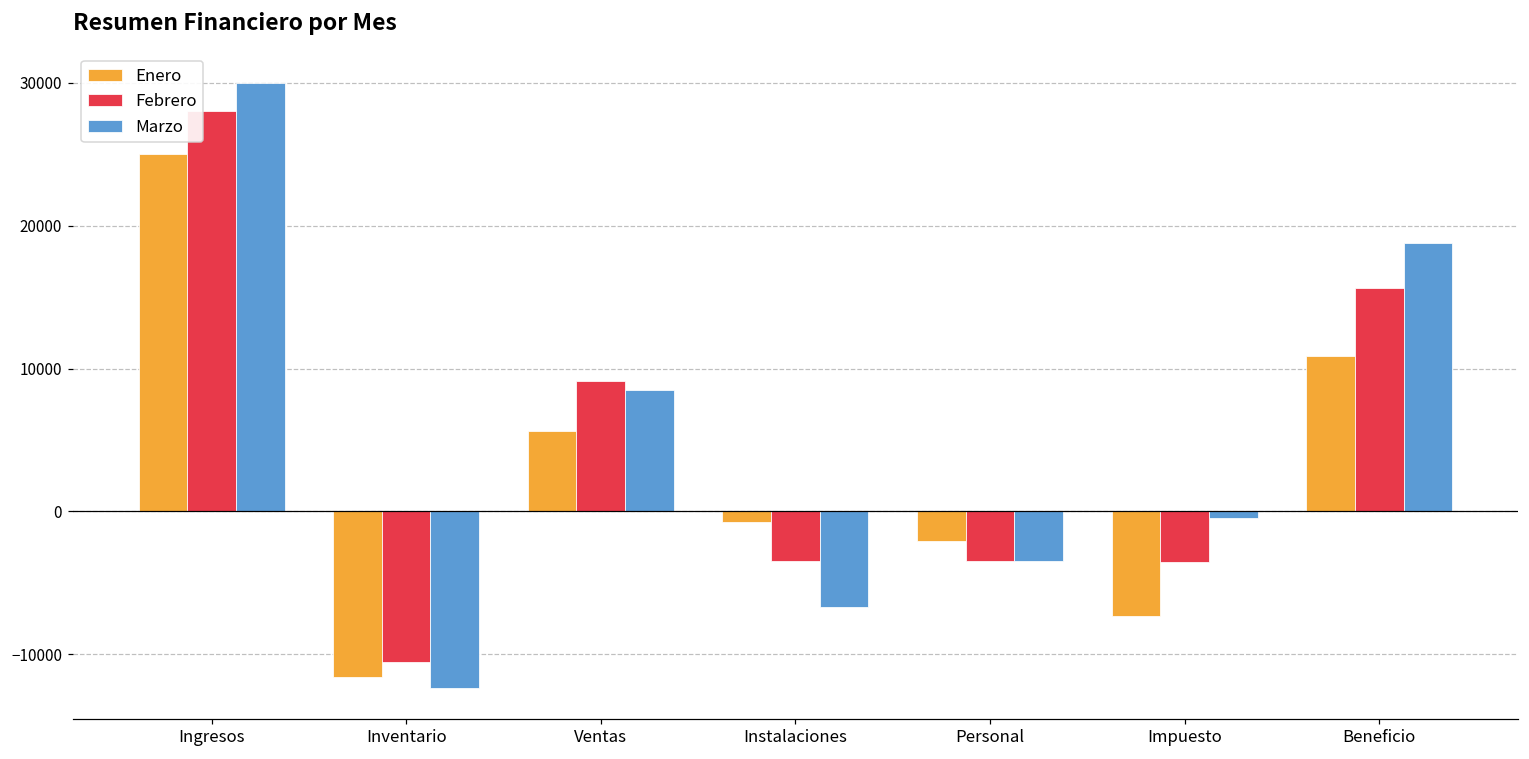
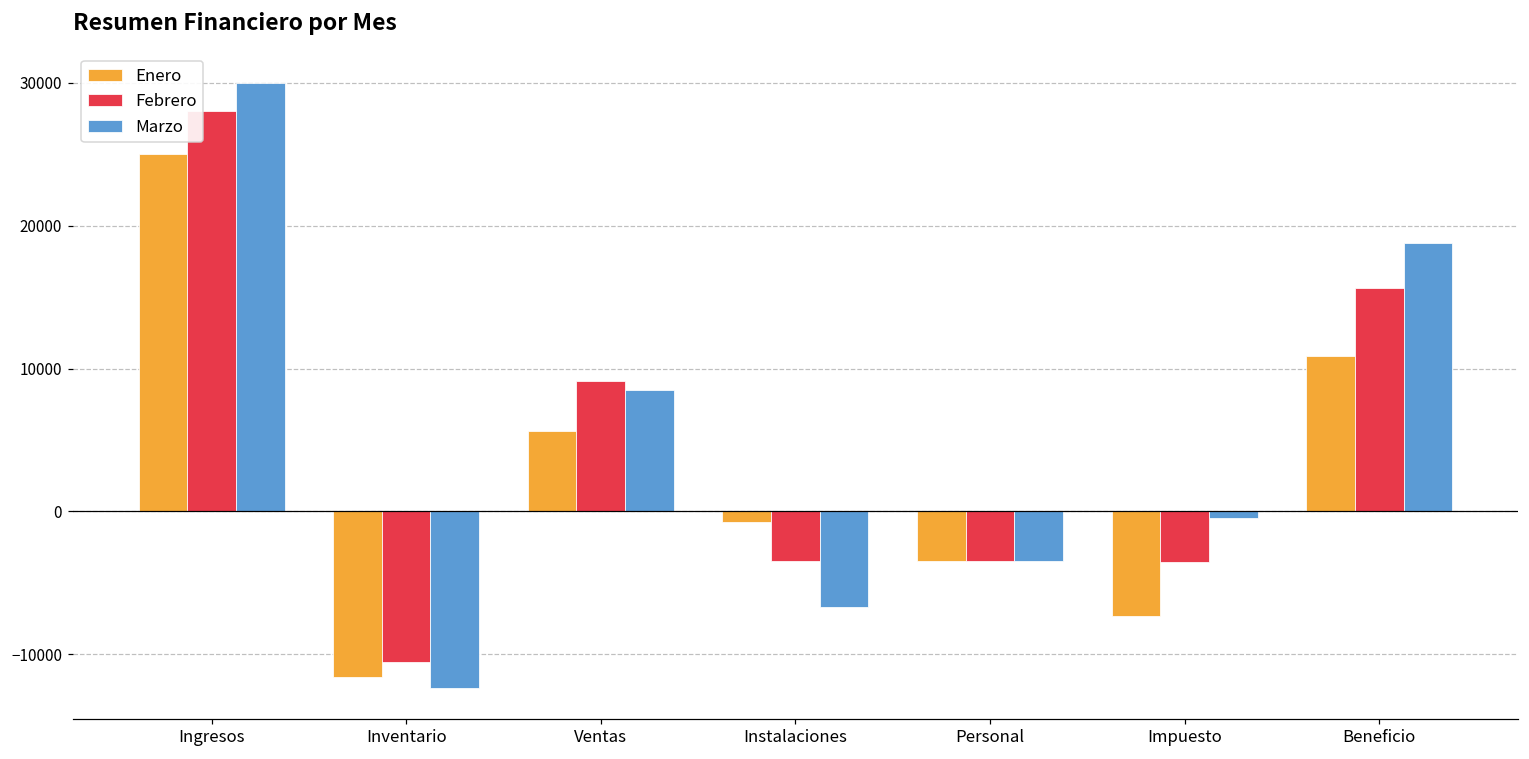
Enero, Personal: -2100 -> -3500
